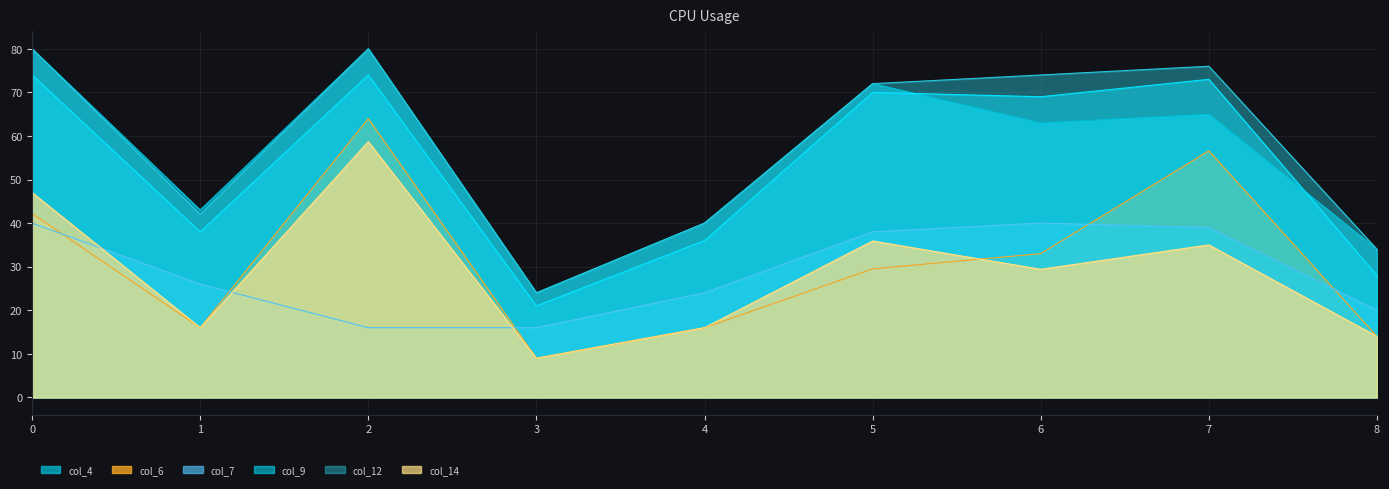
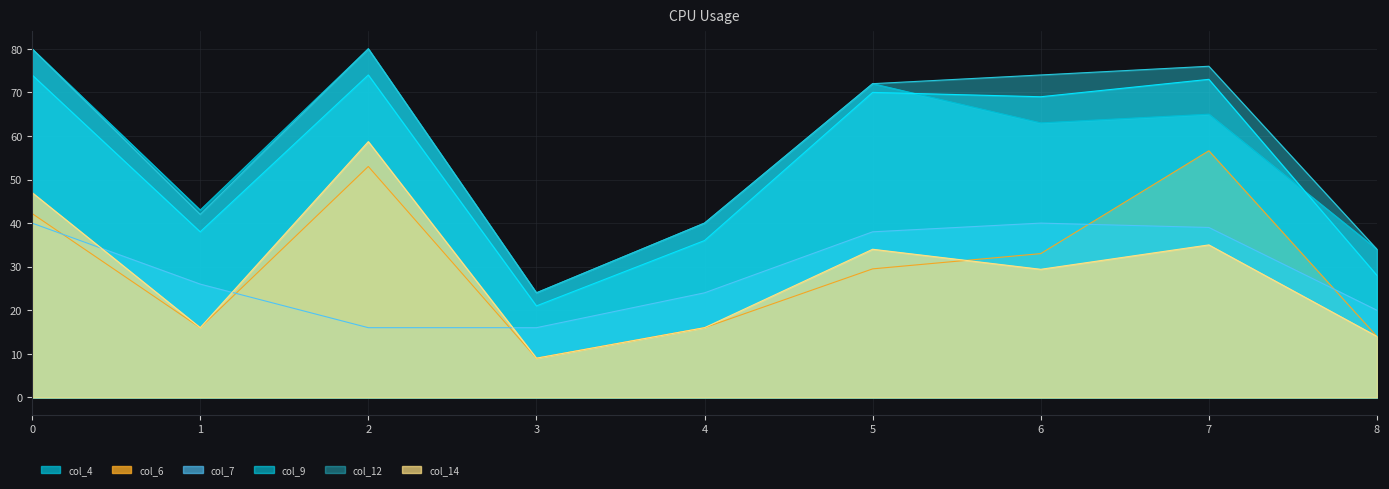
col_6, 2: 64 -> 53
col_14, 5: 36 -> 34
